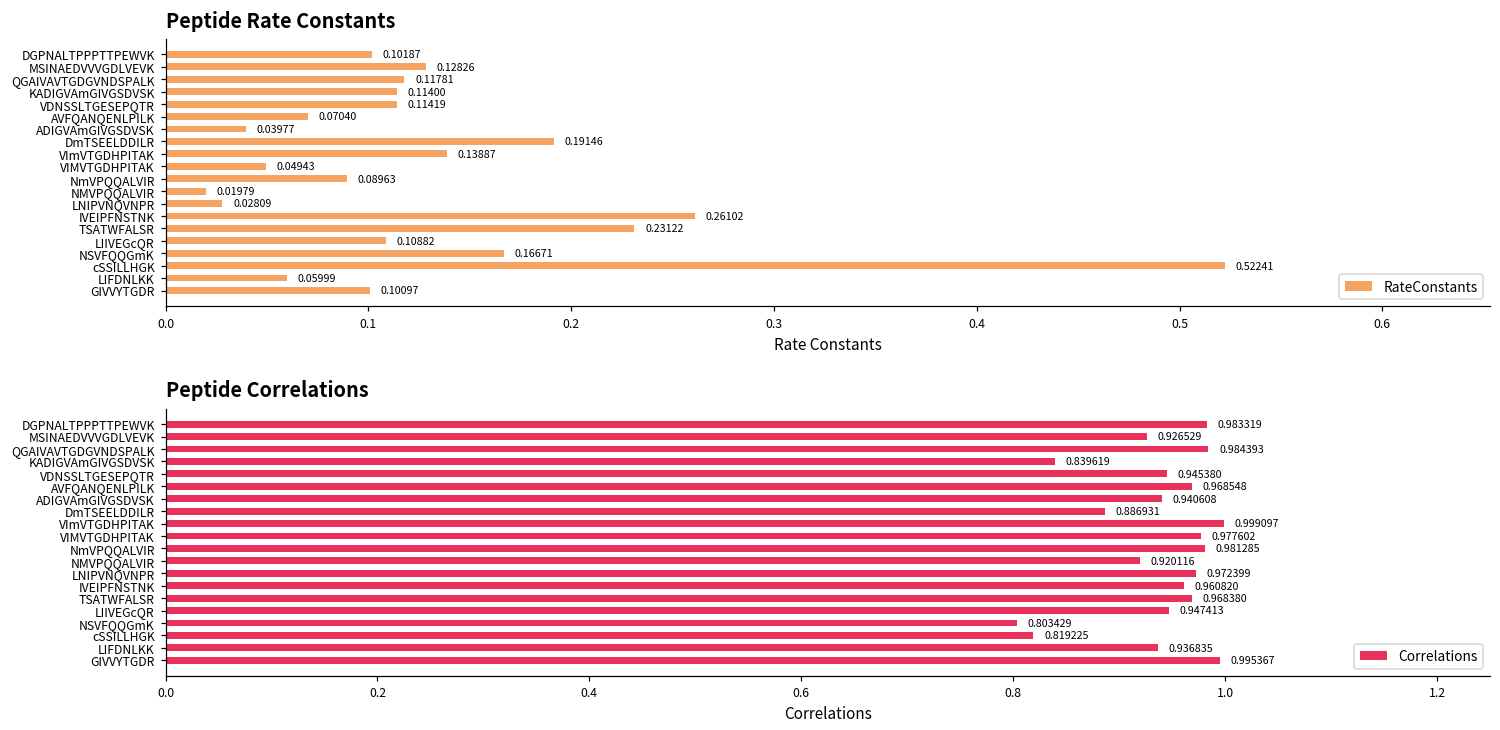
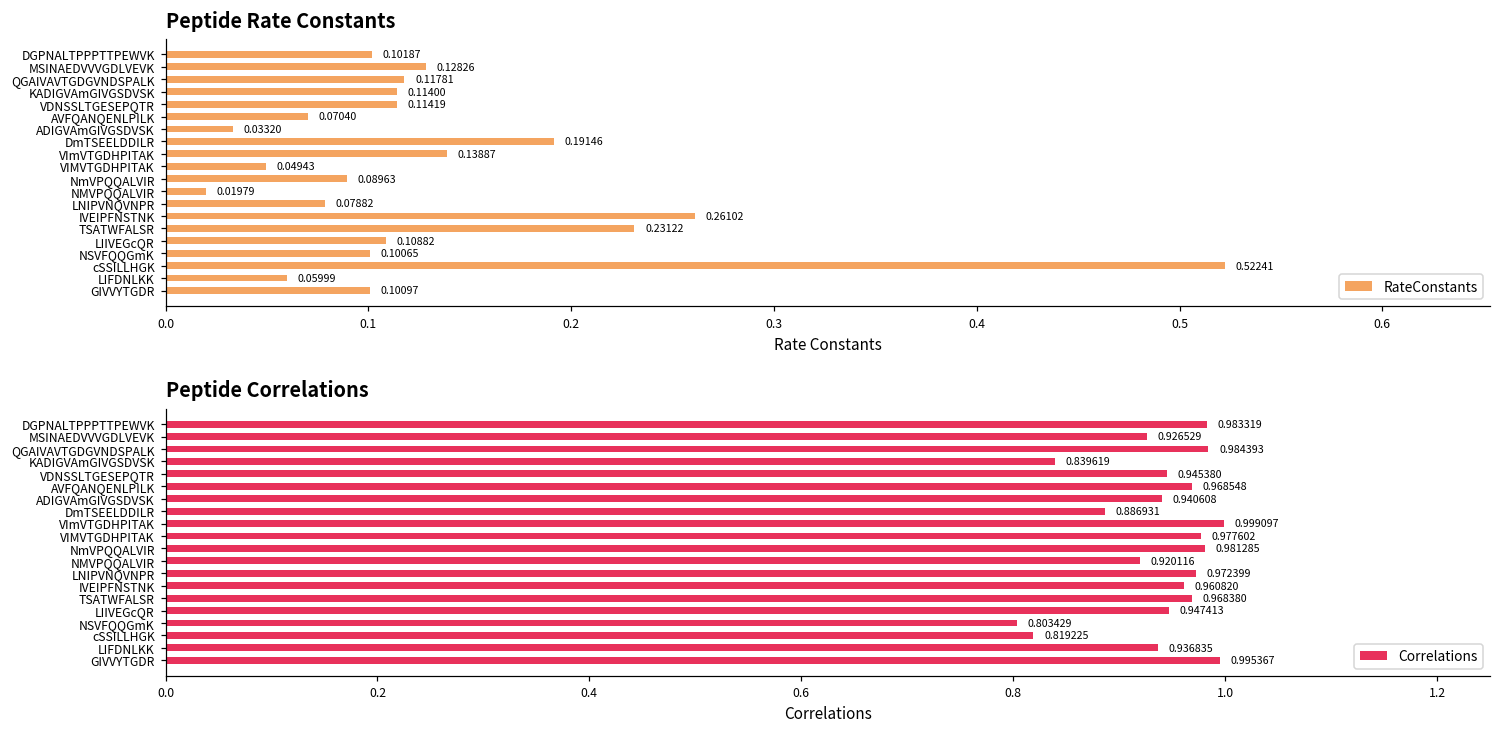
Peptide Rate Constants, ADIGVAmGIVGSDVSK: 0.03977 -> 0.03320
Peptide Rate Constants, LNIPVNQVNPR: 0.02809 -> 0.07882
Peptide Rate Constants, NSVFQQGmK: 0.16671 -> 0.10065
